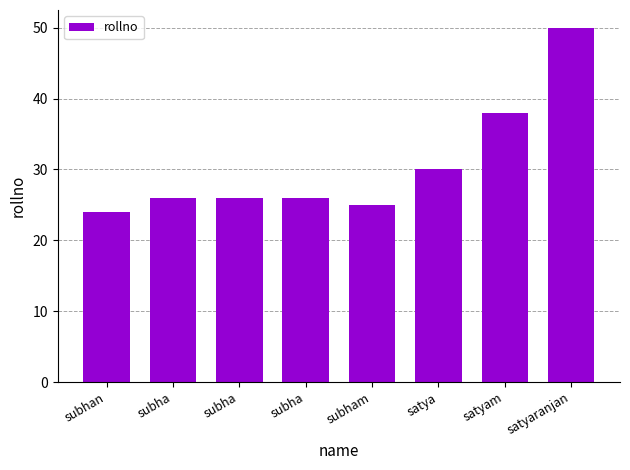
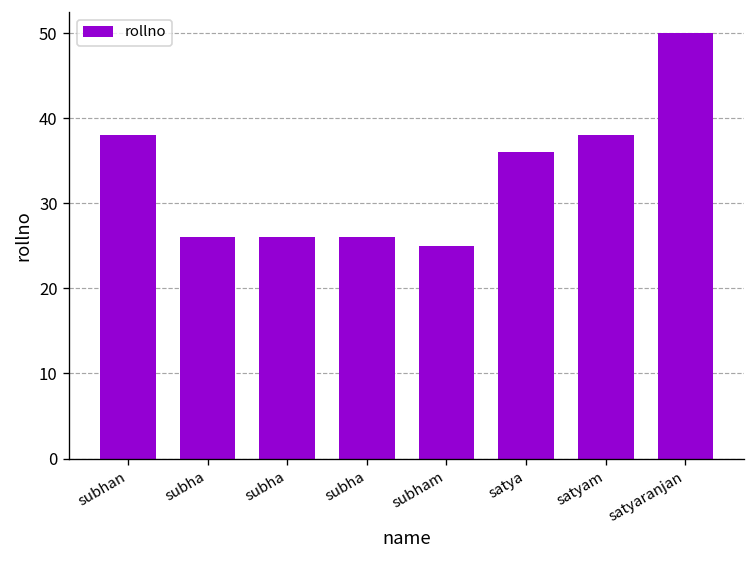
subhan: 24 -> 38
satya: 30 -> 36
